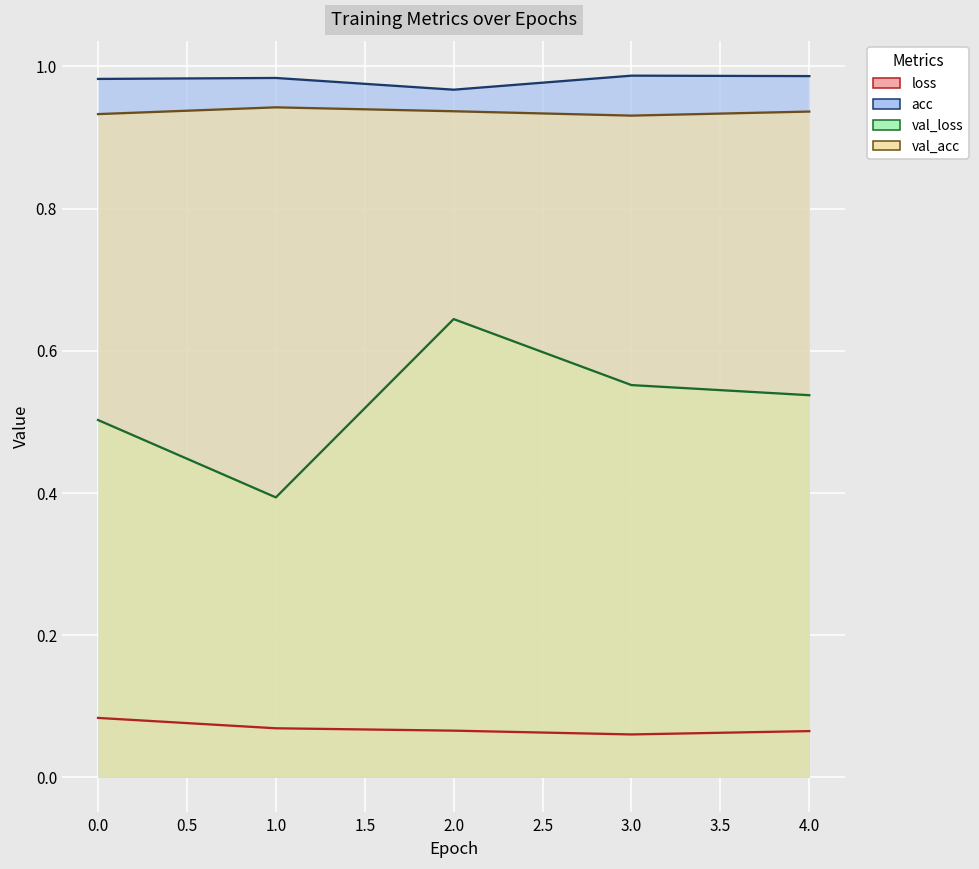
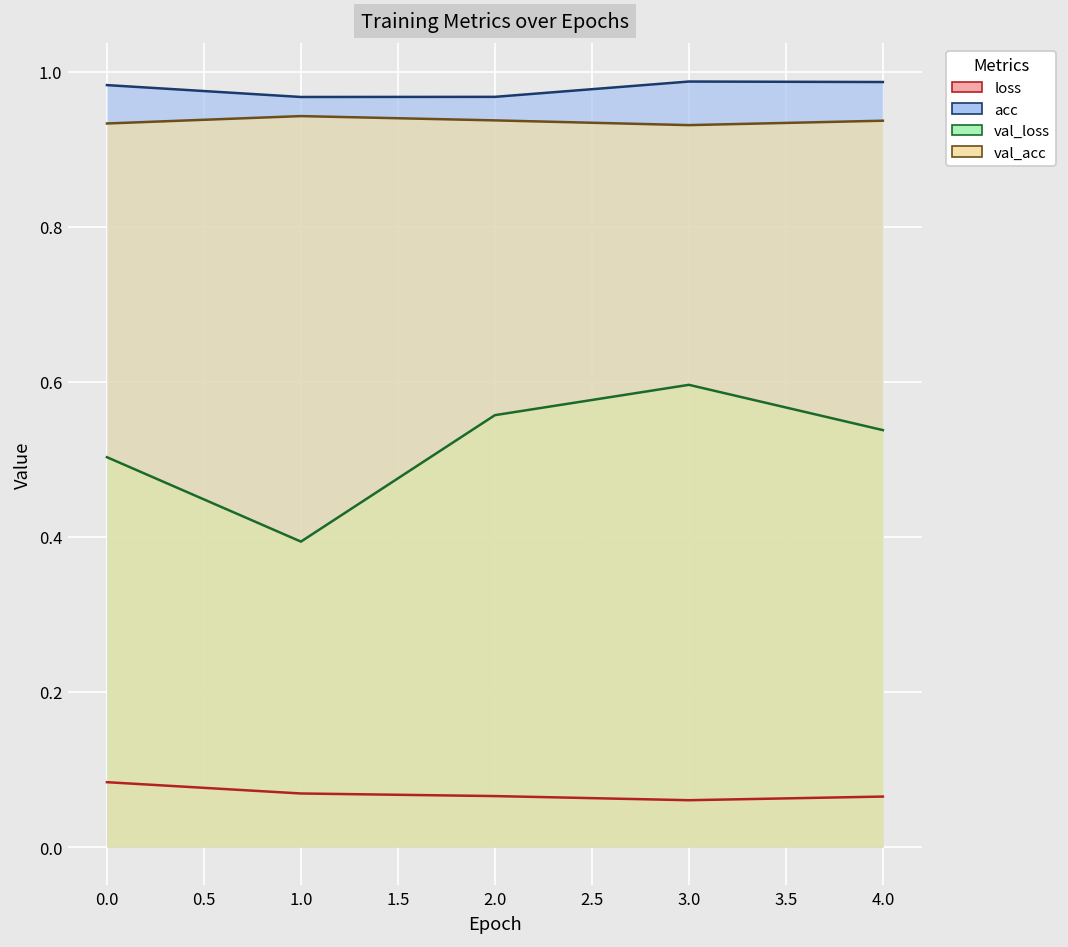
acc, 1.0: 0.98 -> 0.97
val_loss, 2.0: 0.64 -> 0.56
val_loss, 3.0: 0.55 -> 0.60
